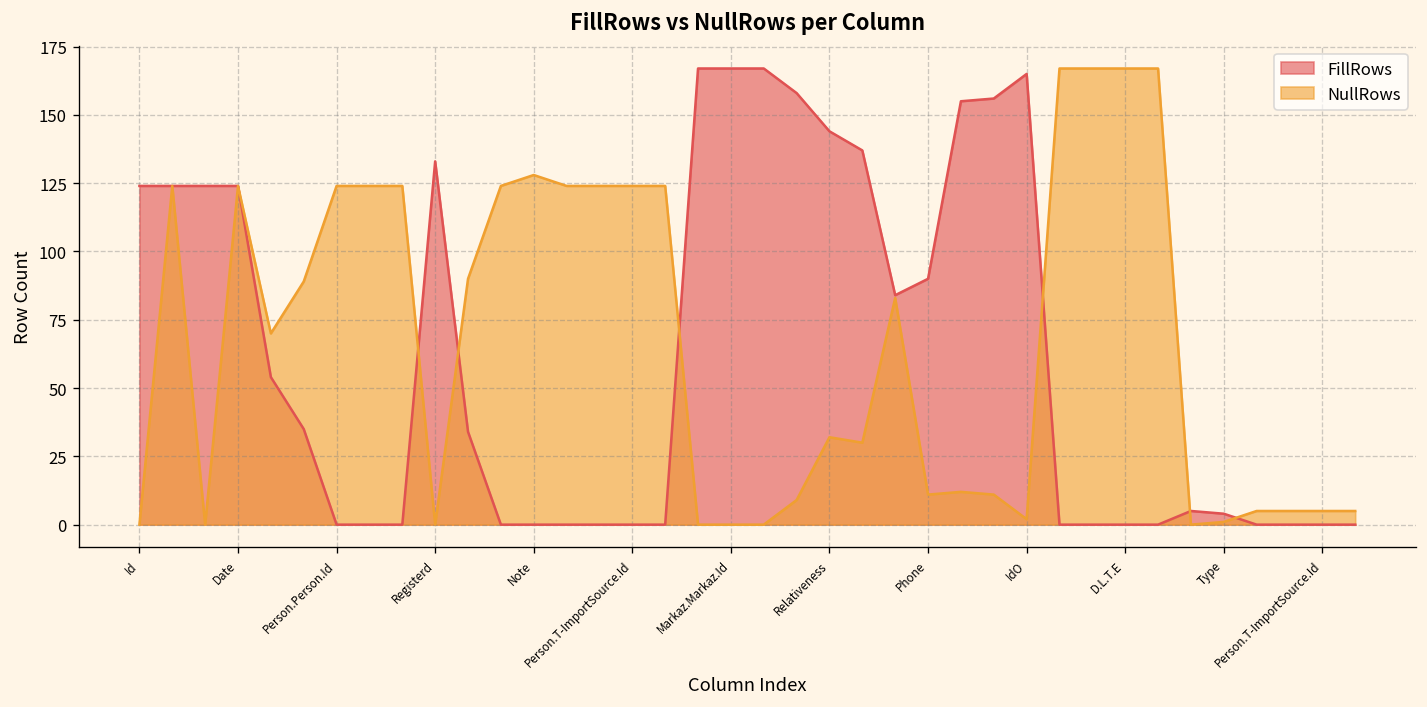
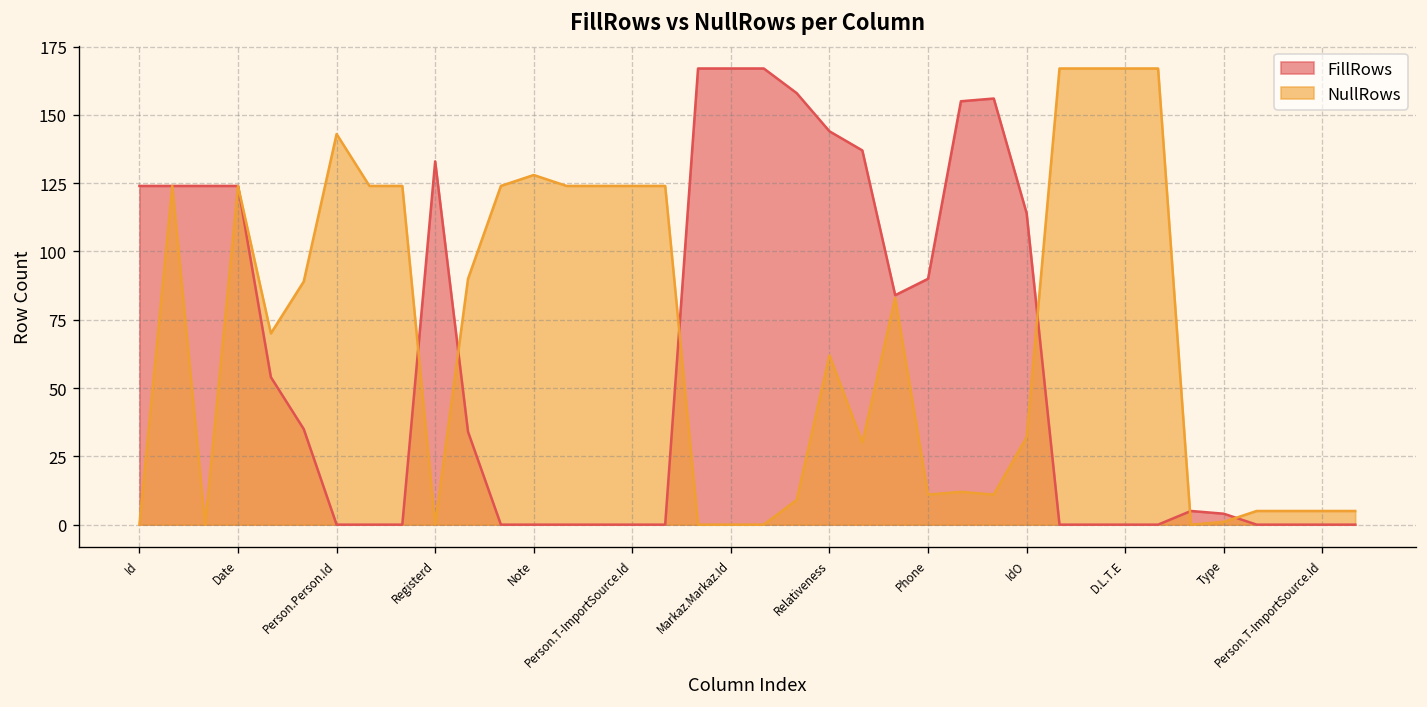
NullRows, Person.Person.Id: 124 -> 143
NullRows, Relativeness: 32 -> 62
FillRows, IdO: 165 -> 114
NullRows, IdO: 2 -> 32
